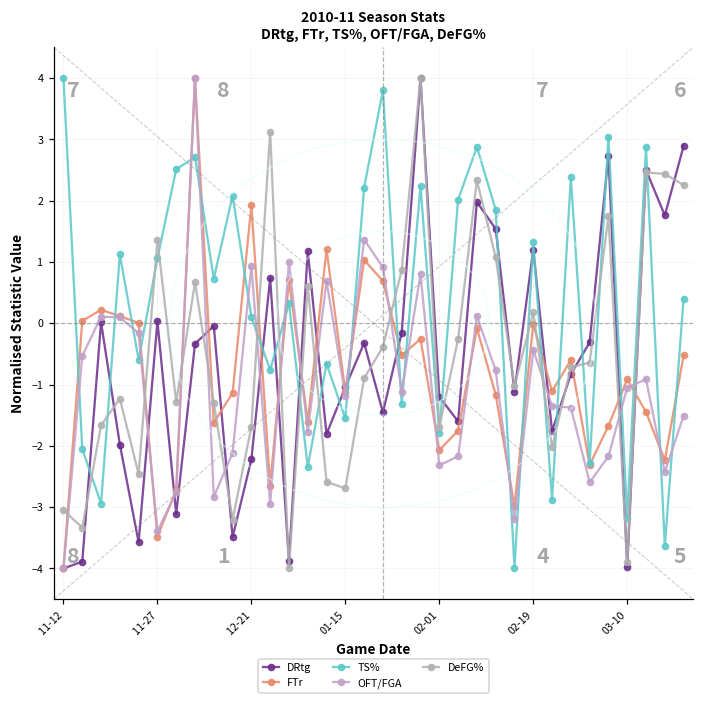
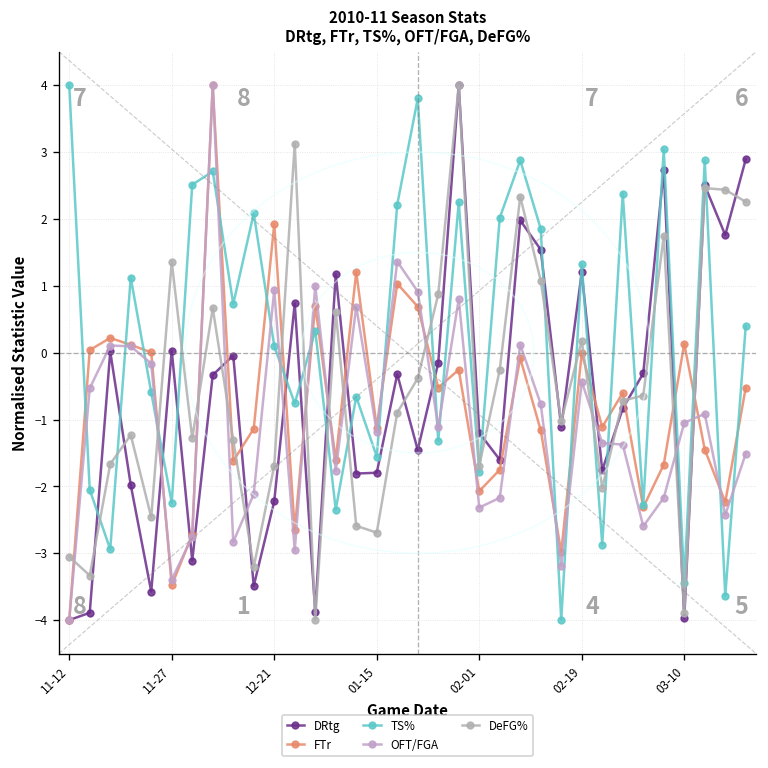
TS%, 11-27: 1.1 -> -2.2
DRtg, 01-15: -1.0 -> -1.8
FTr, 03-10: -0.9 -> 0.1
TS%, 03-10: -3.2 -> -3.4
